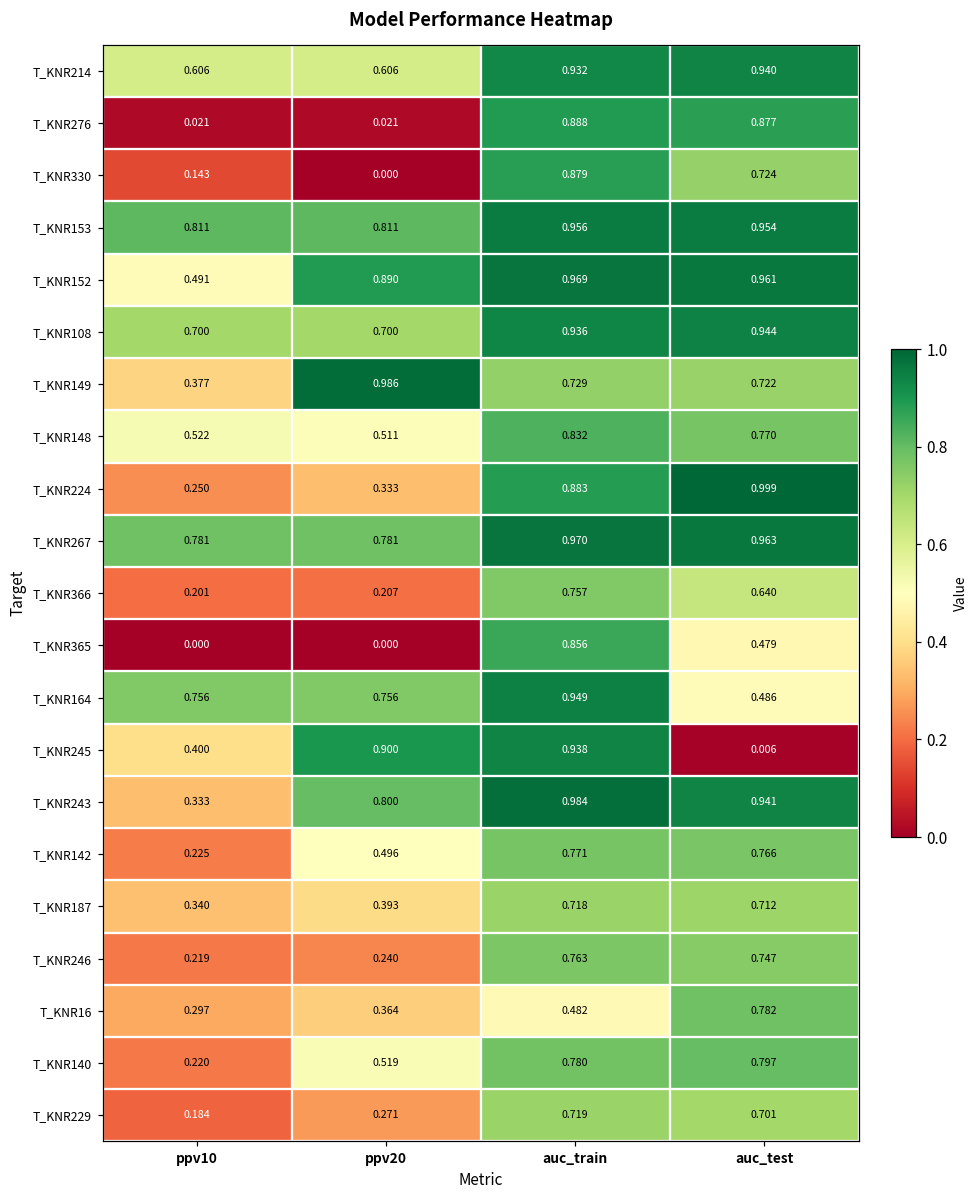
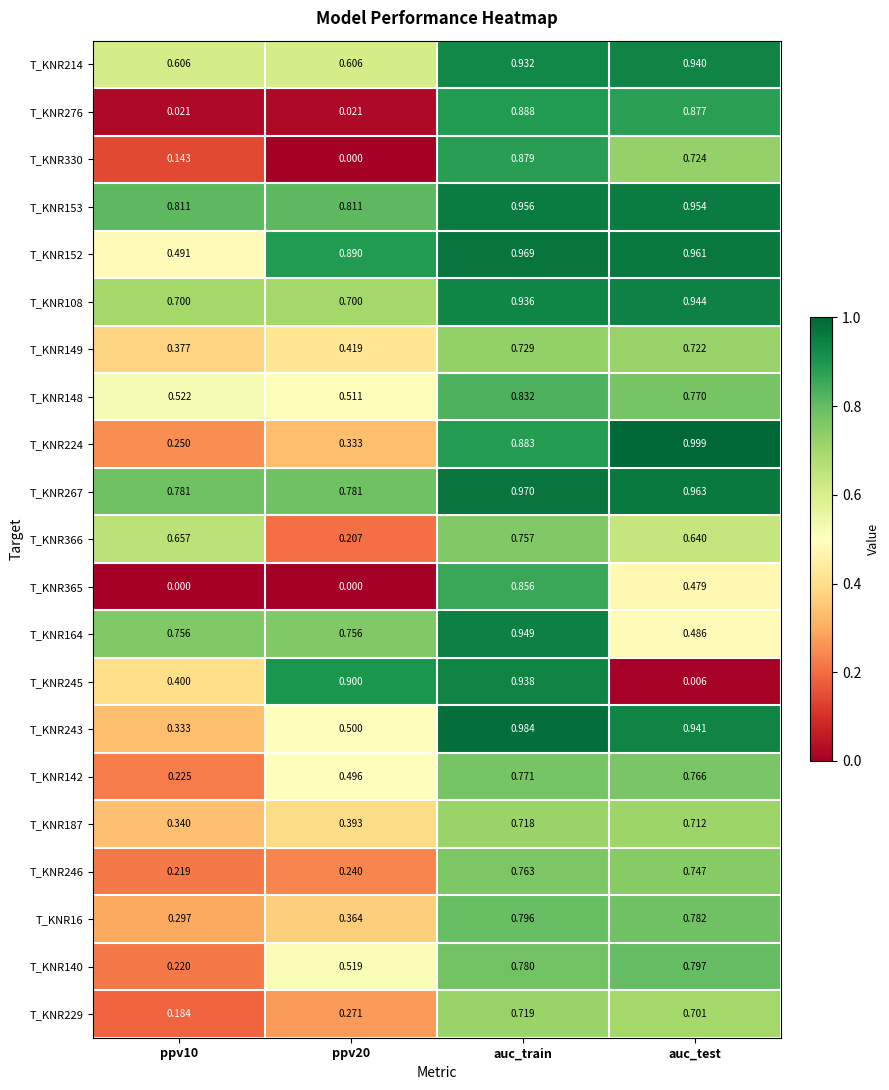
T_KNR149, ppv20: 0.986 -> 0.419
T_KNR366, ppv10: 0.201 -> 0.657
T_KNR243, ppv20: 0.800 -> 0.500
T_KNR16, auc_train: 0.482 -> 0.796
